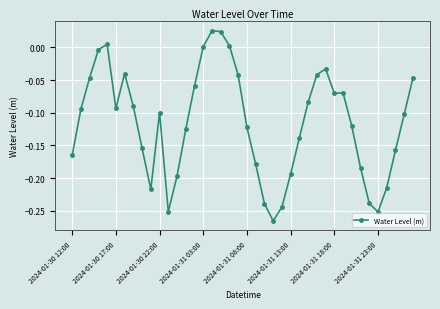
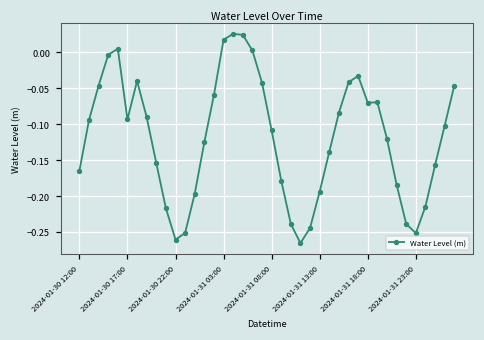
2024-01-30 22:00: -0.10 -> -0.26
2024-01-31 03:00: 0.00 -> 0.02
2024-01-31 08:00: -0.12 -> -0.11
